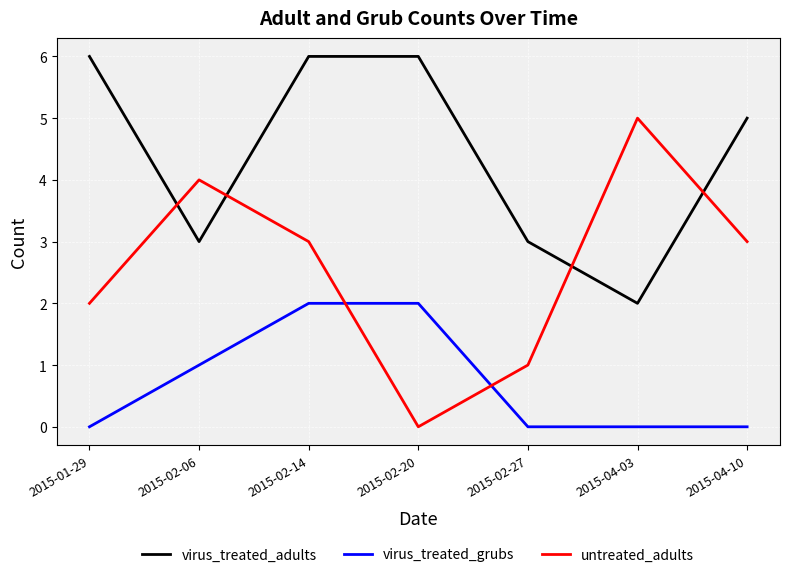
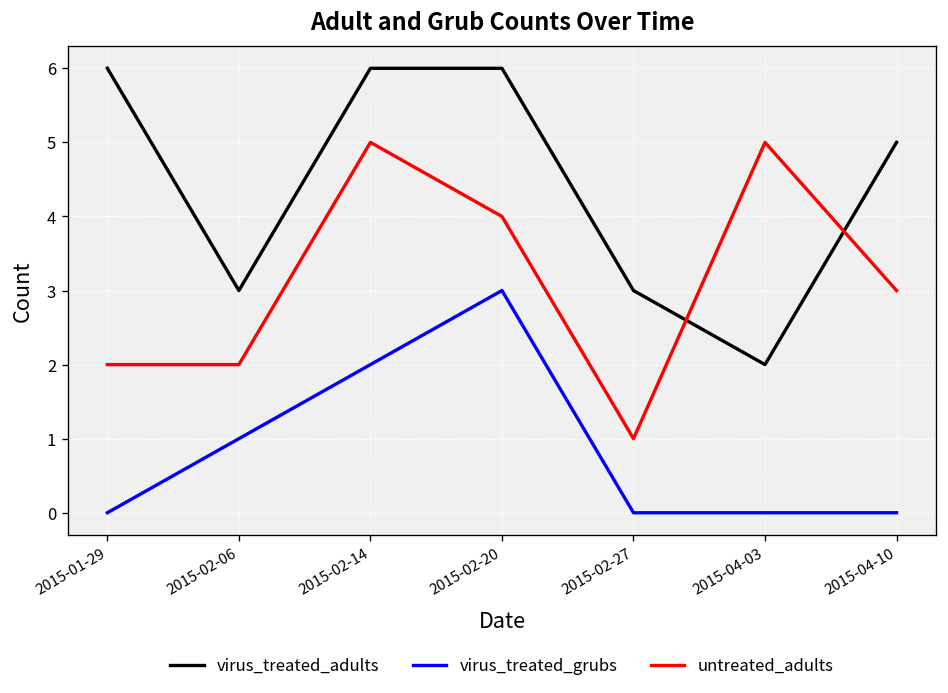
untreated_adults, 2015-02-06: 4 -> 2
untreated_adults, 2015-02-14: 3 -> 5
virus_treated_grubs, 2015-02-20: 2 -> 3
untreated_adults, 2015-02-20: 0 -> 4
